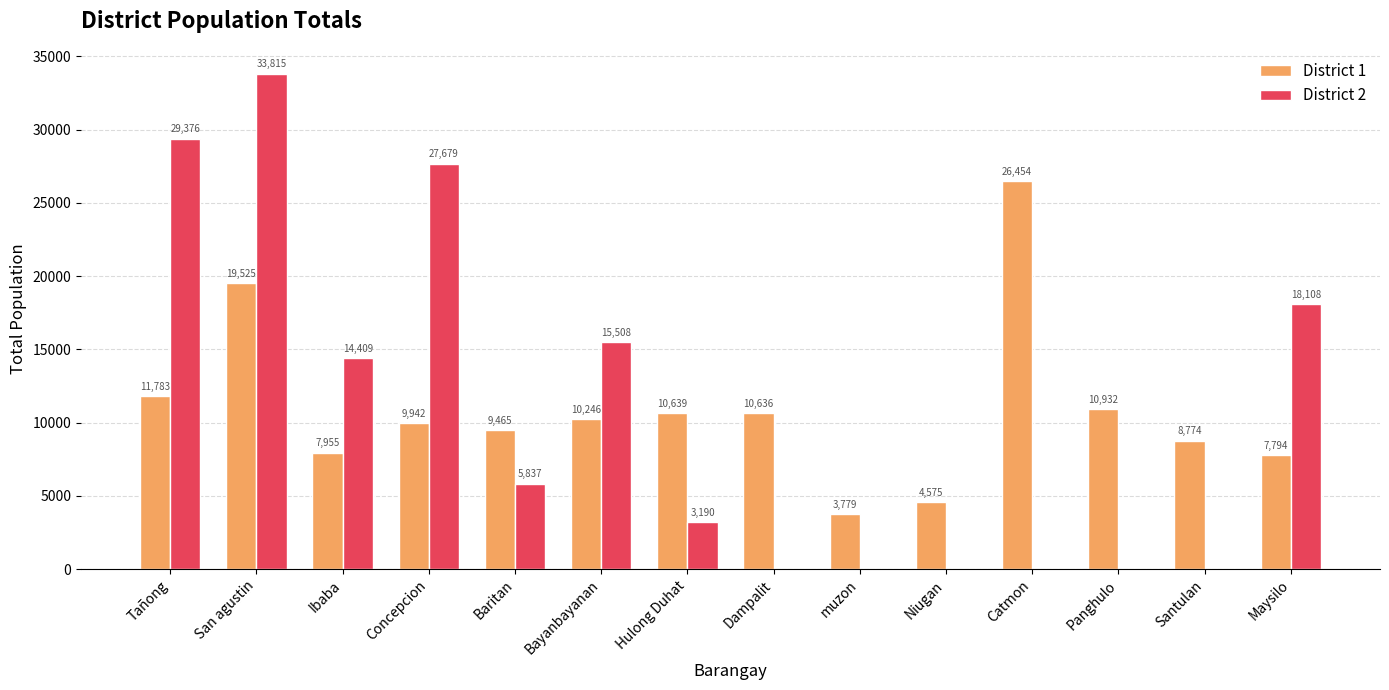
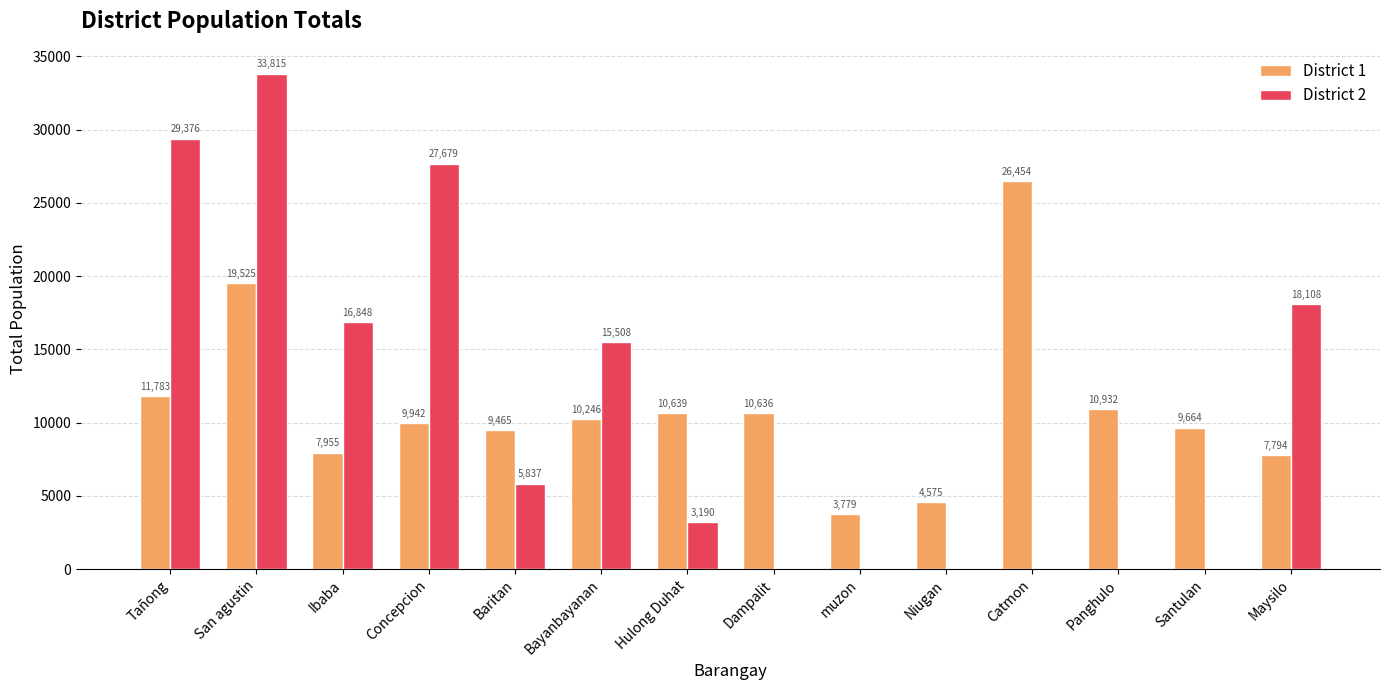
District 2, Ibaba: 14,409 -> 16,848
District 1, Santulan: 8,774 -> 9,664
